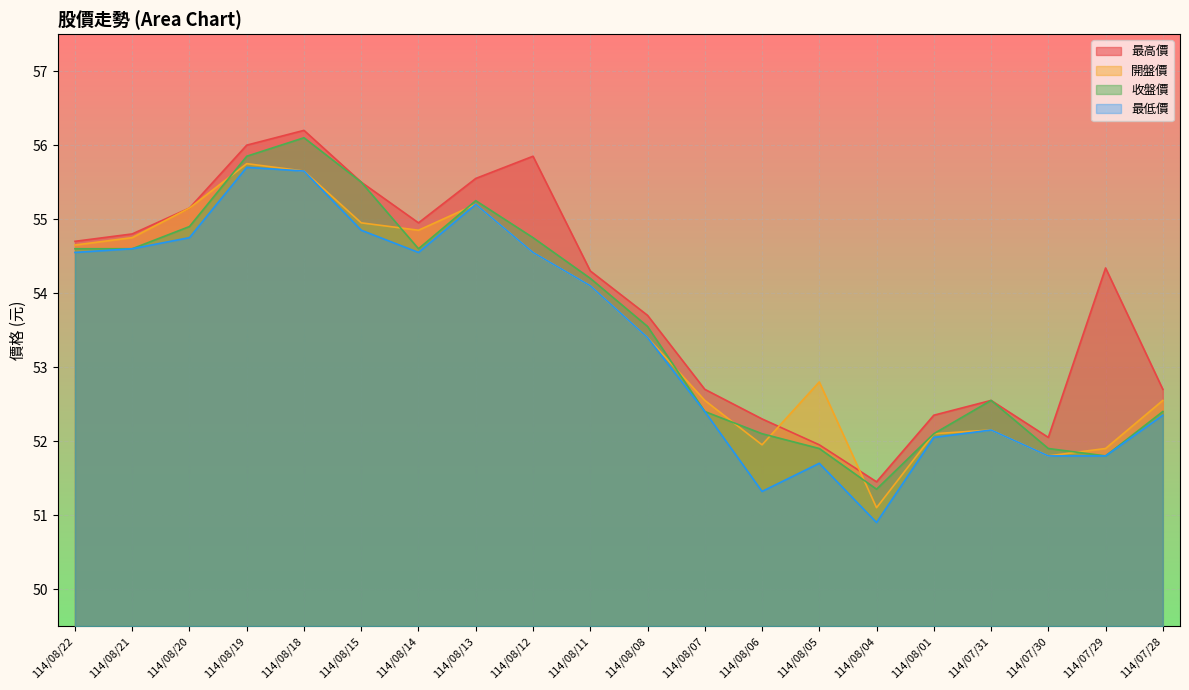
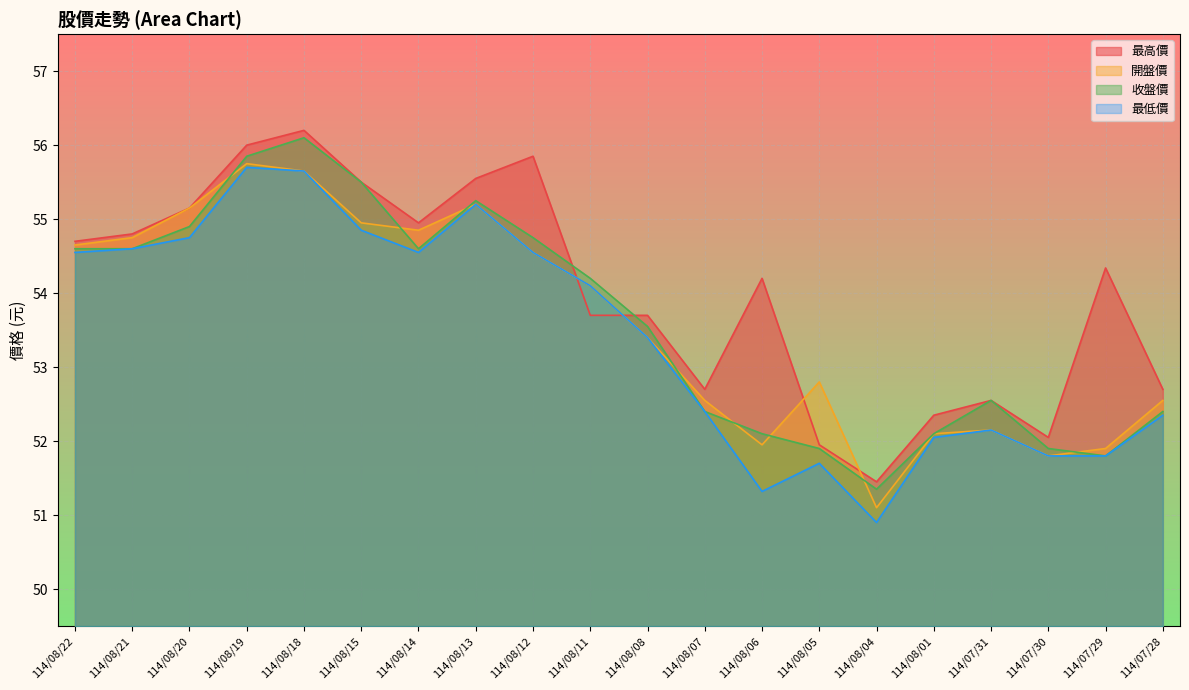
最高價, 114/08/11: 54.3 -> 53.7
最高價, 114/08/06: 52.3 -> 54.2
